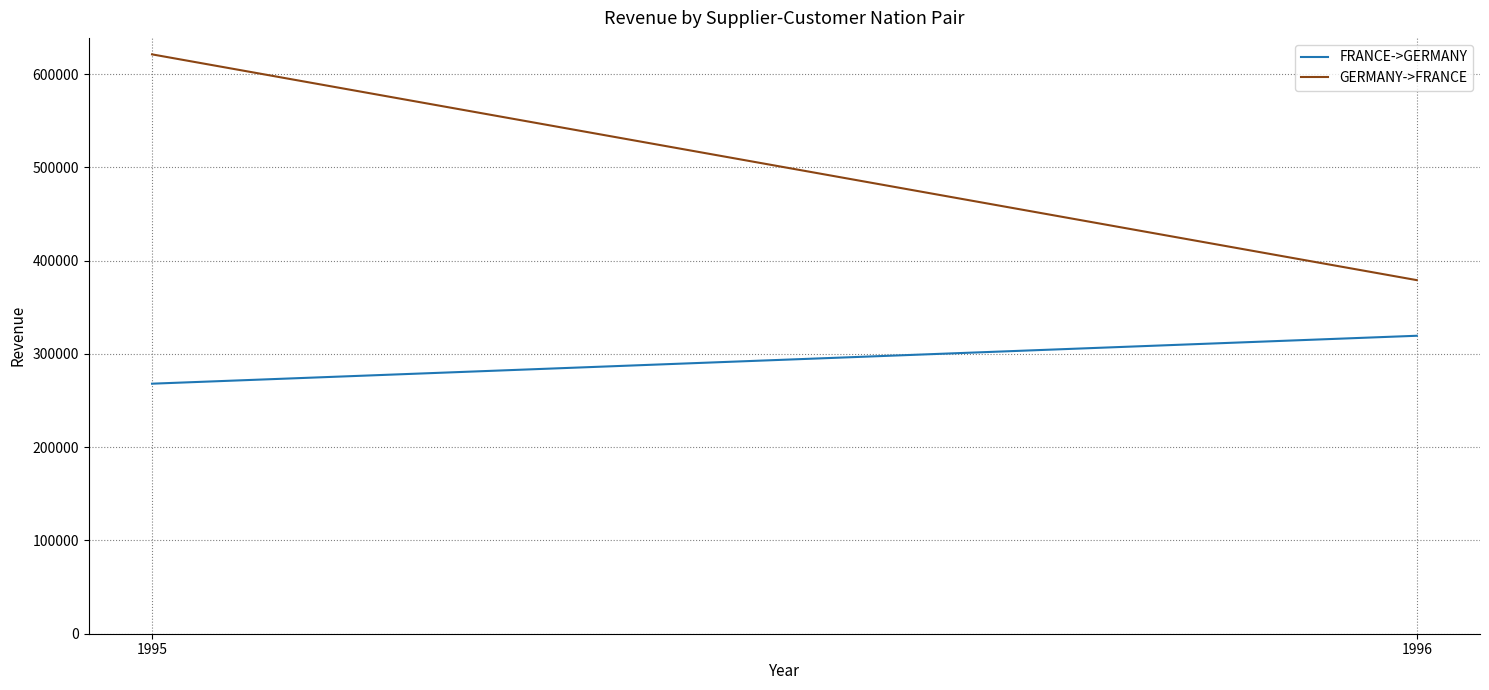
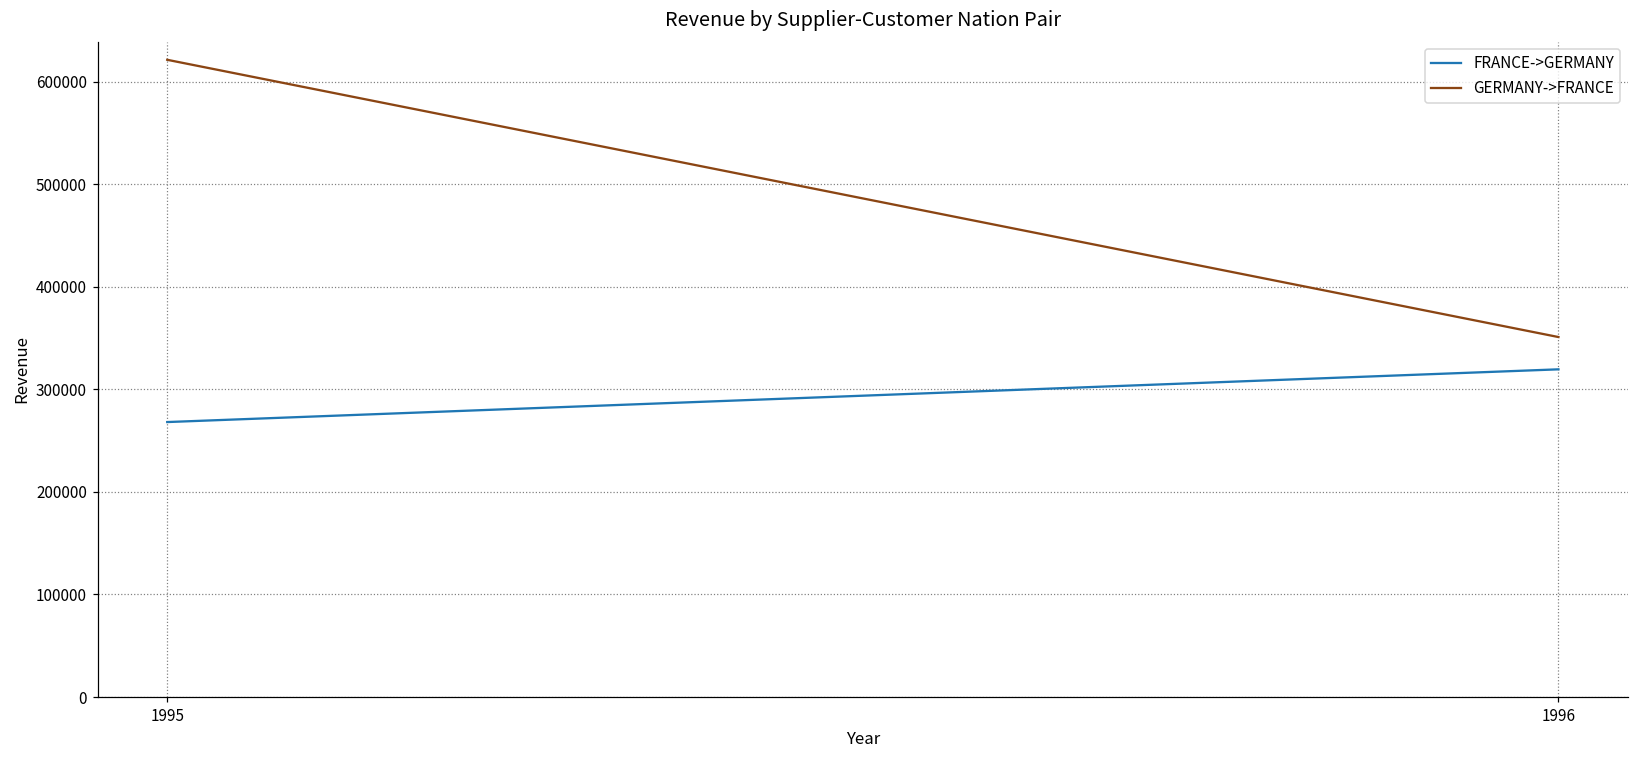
GERMANY->FRANCE, 1996: 380000 -> 350000
